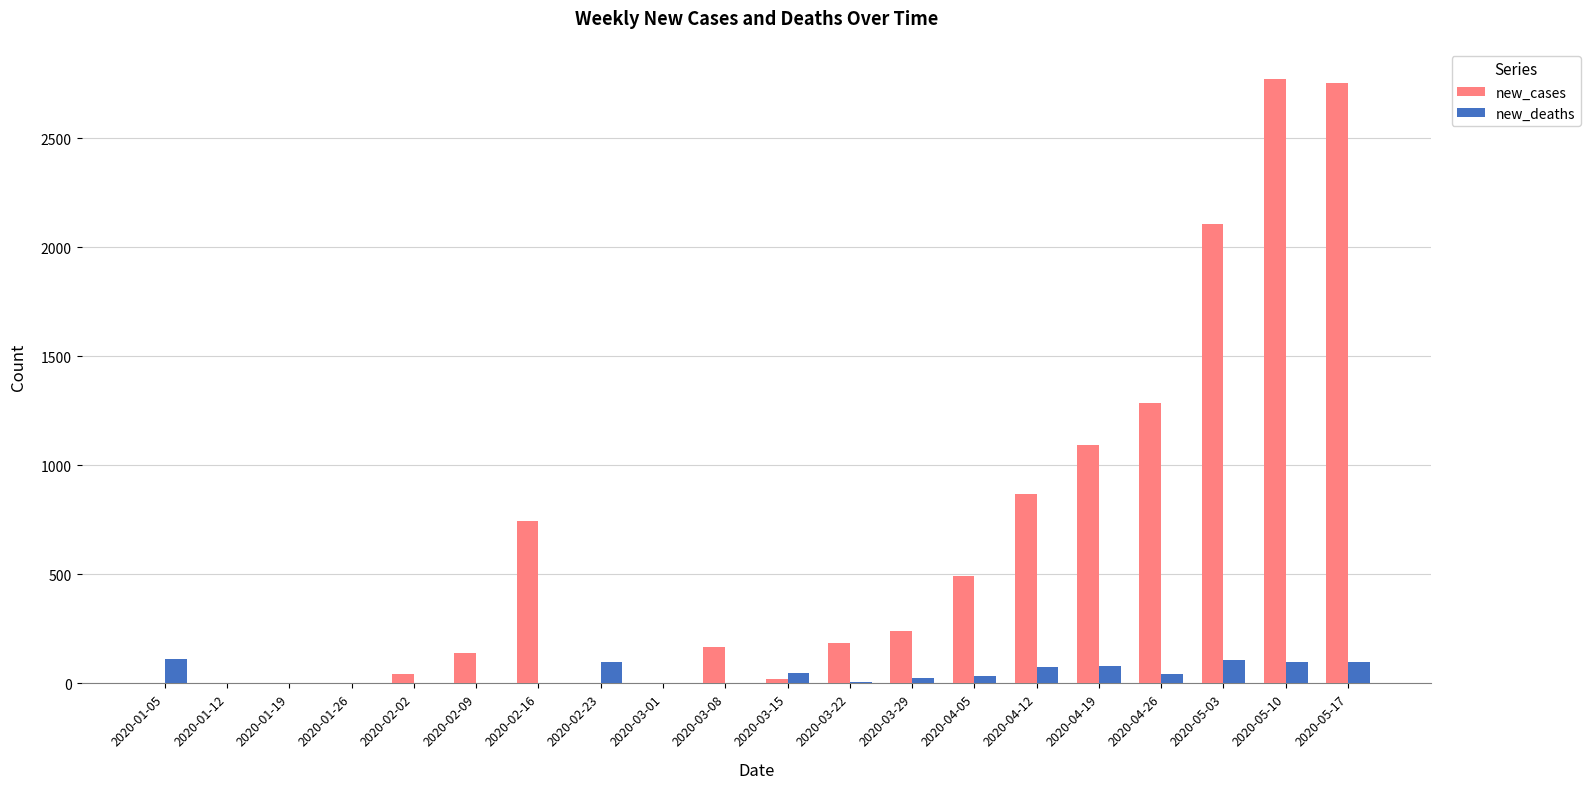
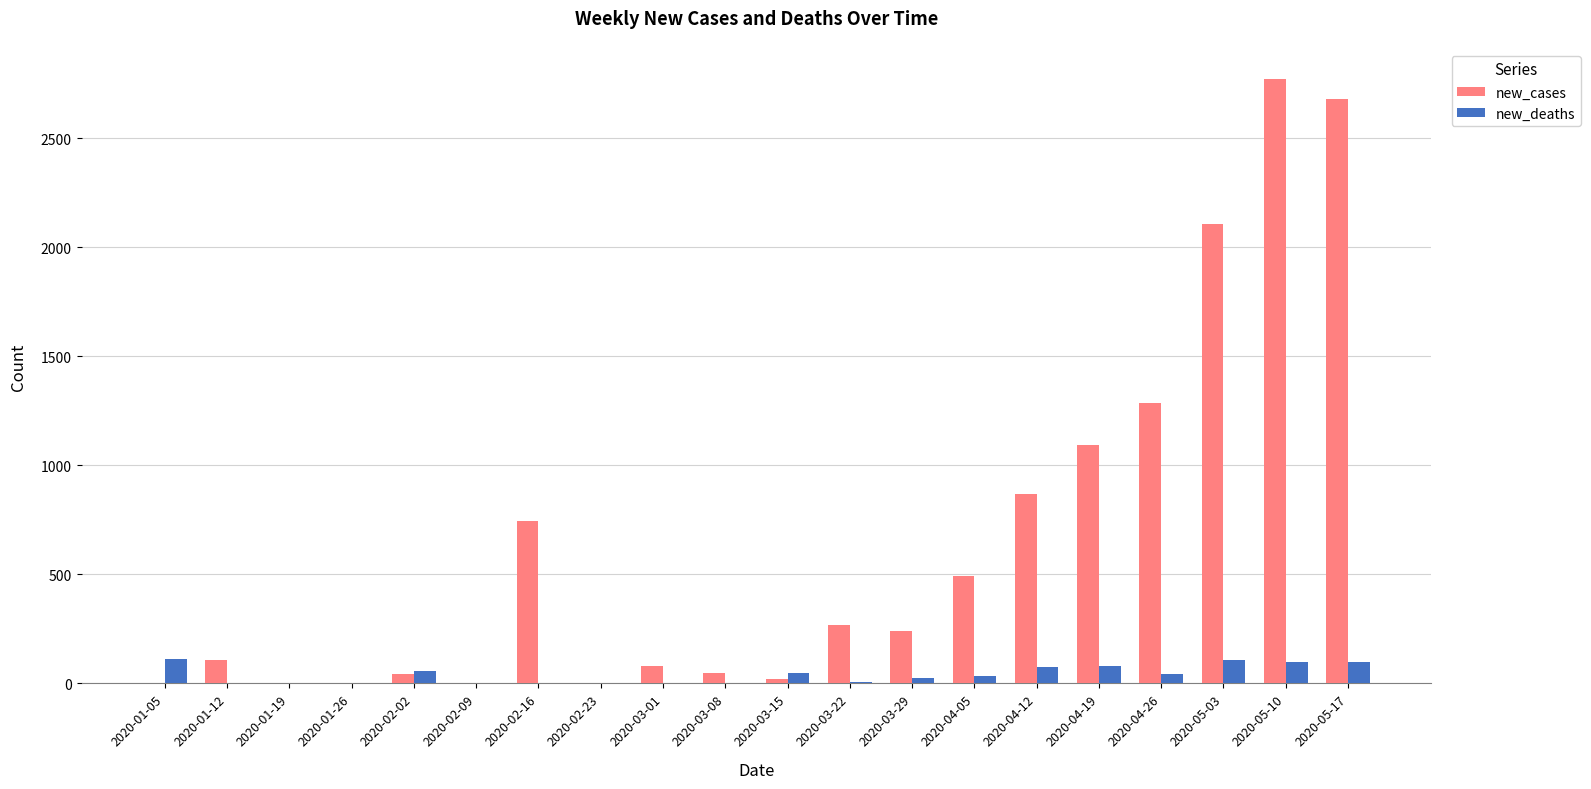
new_cases, 2020-01-12: 0 -> 110
new_deaths, 2020-02-02: 0 -> 60
new_cases, 2020-02-09: 140 -> 0
new_deaths, 2020-02-23: 100 -> 0
new_cases, 2020-03-01: 0 -> 80
new_cases, 2020-03-08: 170 -> 50
new_cases, 2020-03-22: 180 -> 270
new_cases, 2020-05-17: 2760 -> 2680
